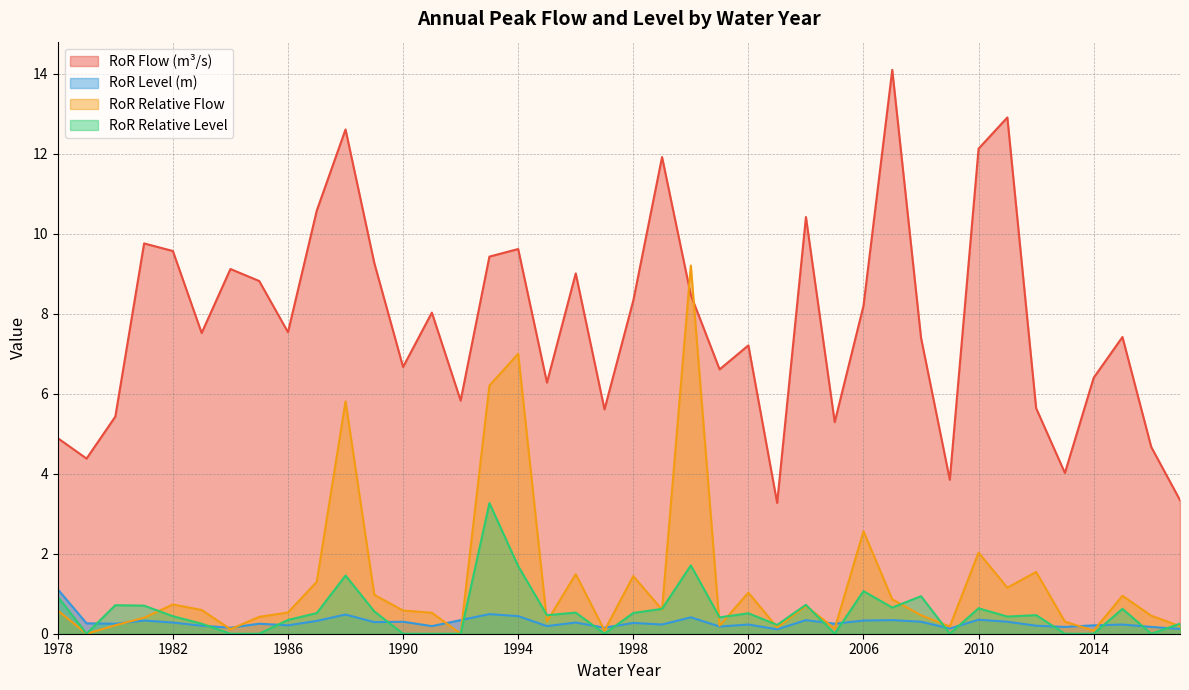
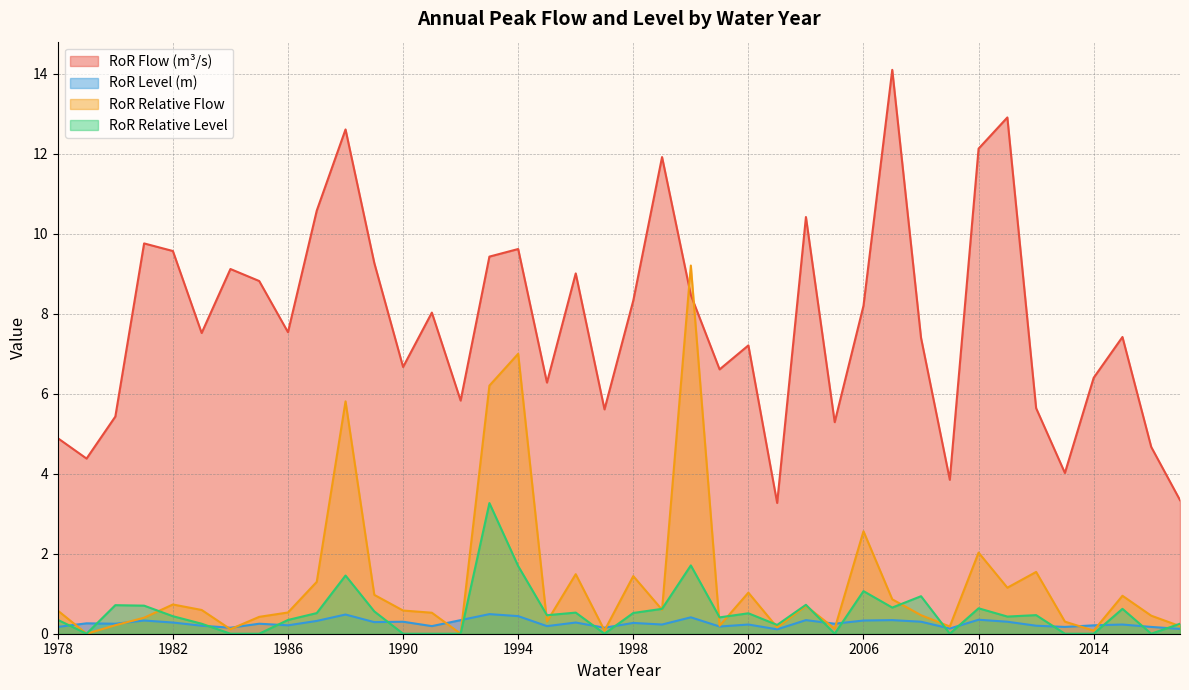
RoR Level (m), 1978: 1.1 -> 0.2
RoR Relative Level, 1978: 0.9 -> 0.3
